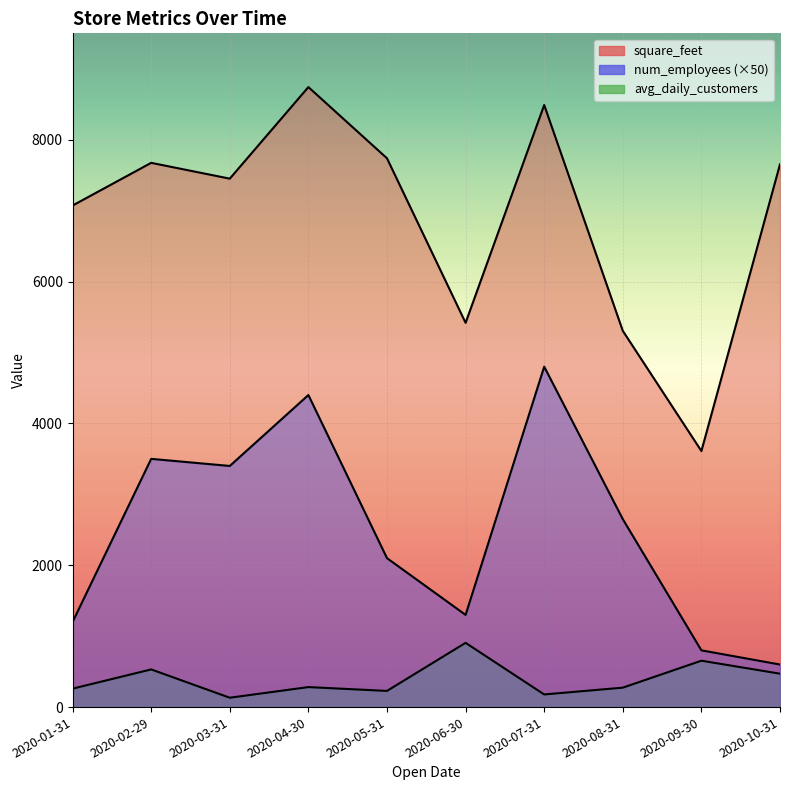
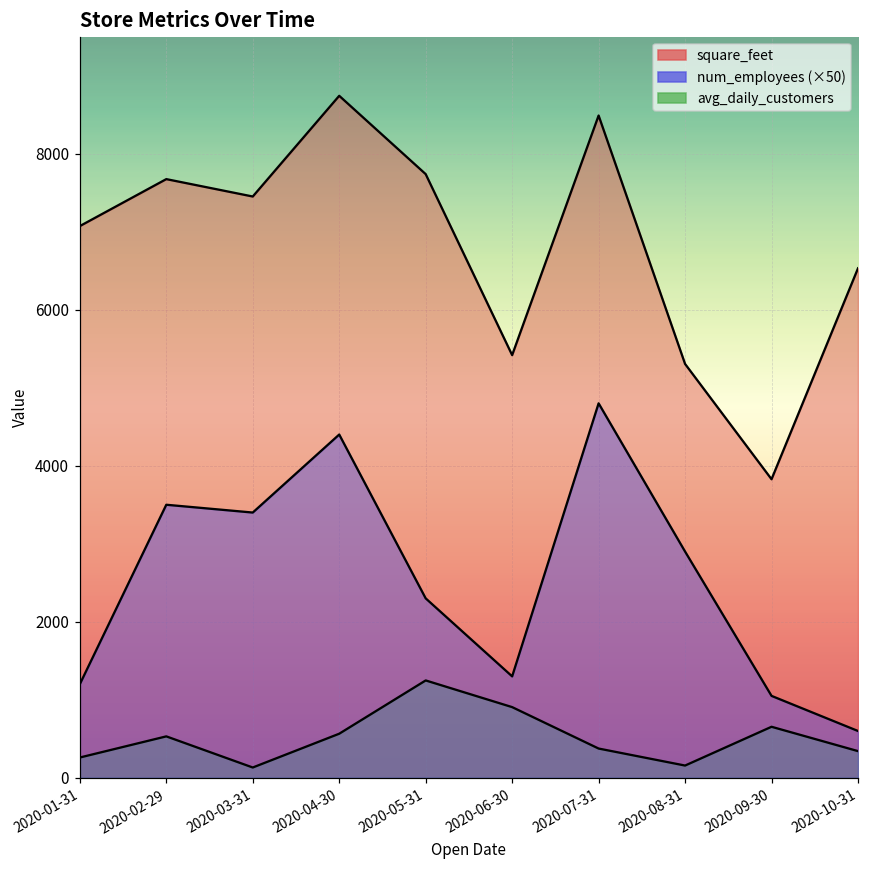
avg_daily_customers, 2020-04-30: 300 -> 600
avg_daily_customers, 2020-05-31: 200 -> 1200
num_employees (×50), 2020-05-31: 2100 -> 2300
avg_daily_customers, 2020-07-31: 200 -> 400
avg_daily_customers, 2020-08-31: 300 -> 200
num_employees (×50), 2020-08-31: 2700 -> 2900
square_feet, 2020-09-30: 3600 -> 3800
num_employees (×50), 2020-09-30: 800 -> 1100
square_feet, 2020-10-31: 7700 -> 6500
avg_daily_customers, 2020-10-31: 500 -> 300
